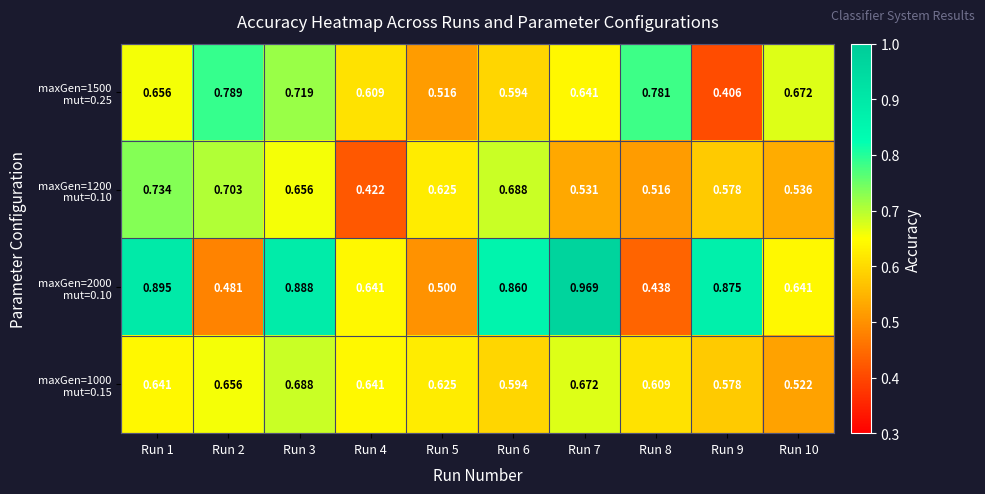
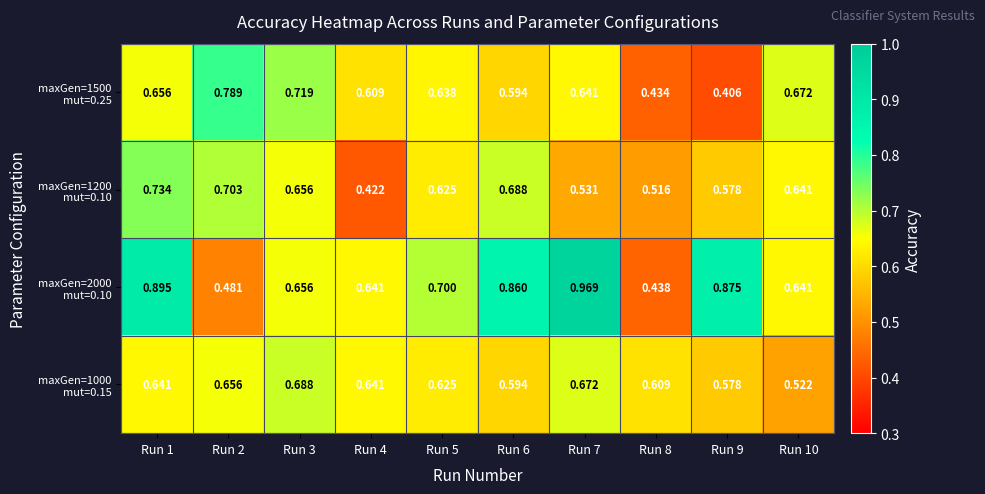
maxGen=1500 mut=0.25, Run 5: 0.516 -> 0.638
maxGen=1500 mut=0.25, Run 8: 0.781 -> 0.434
maxGen=1200 mut=0.10, Run 10: 0.536 -> 0.641
maxGen=2000 mut=0.10, Run 3: 0.888 -> 0.656
maxGen=2000 mut=0.10, Run 5: 0.500 -> 0.700
